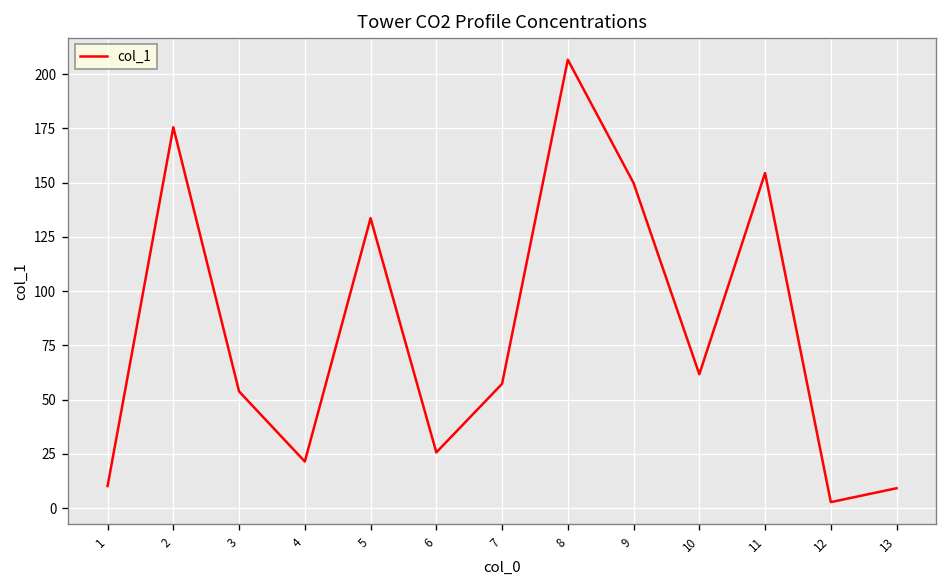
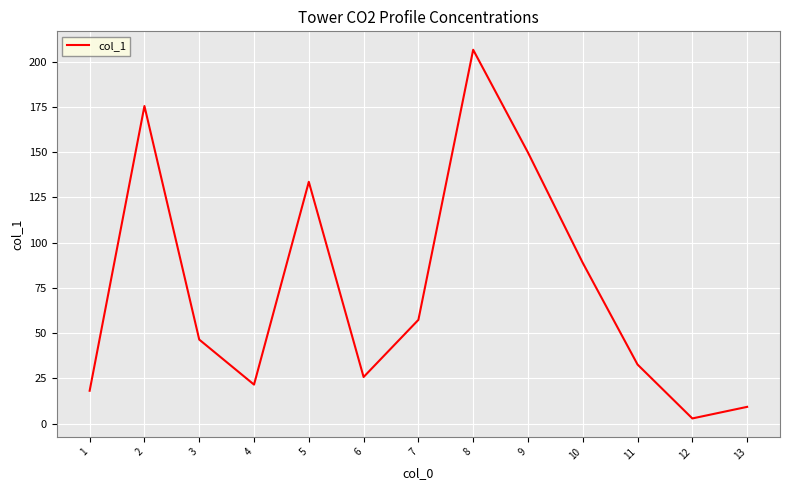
1: 10 -> 18
3: 54 -> 46
10: 62 -> 89
11: 154 -> 33
